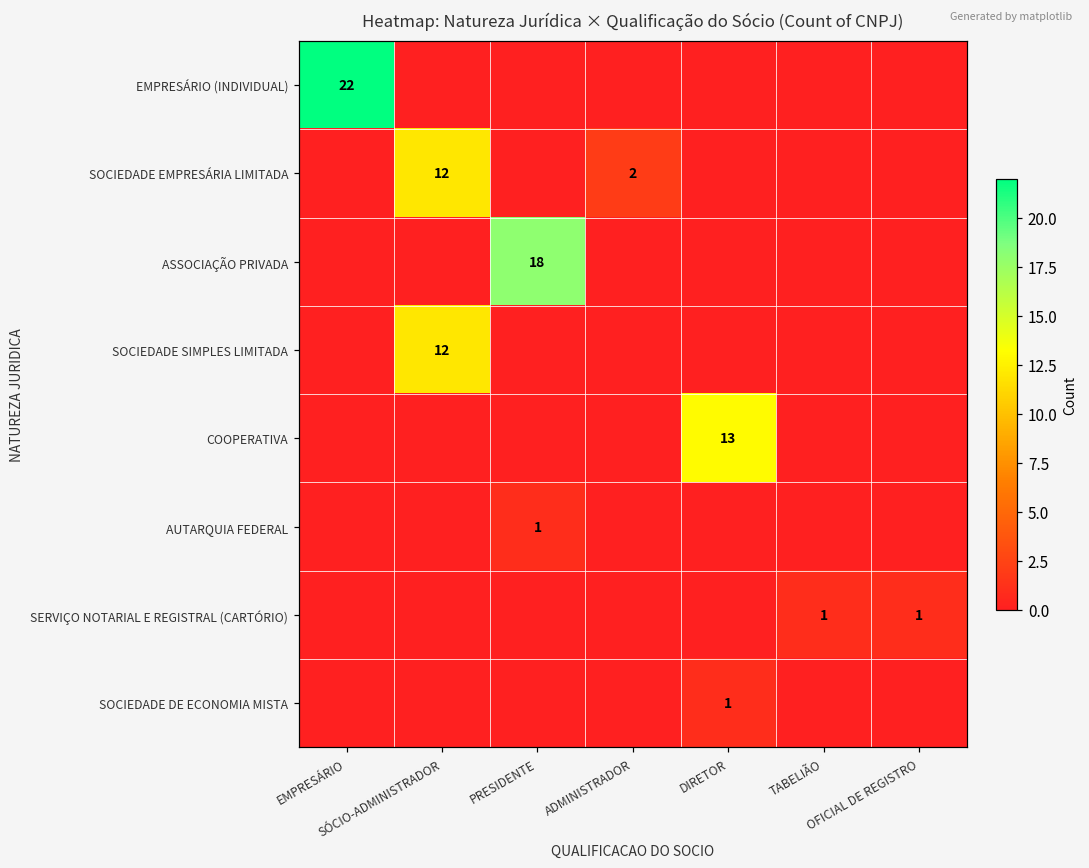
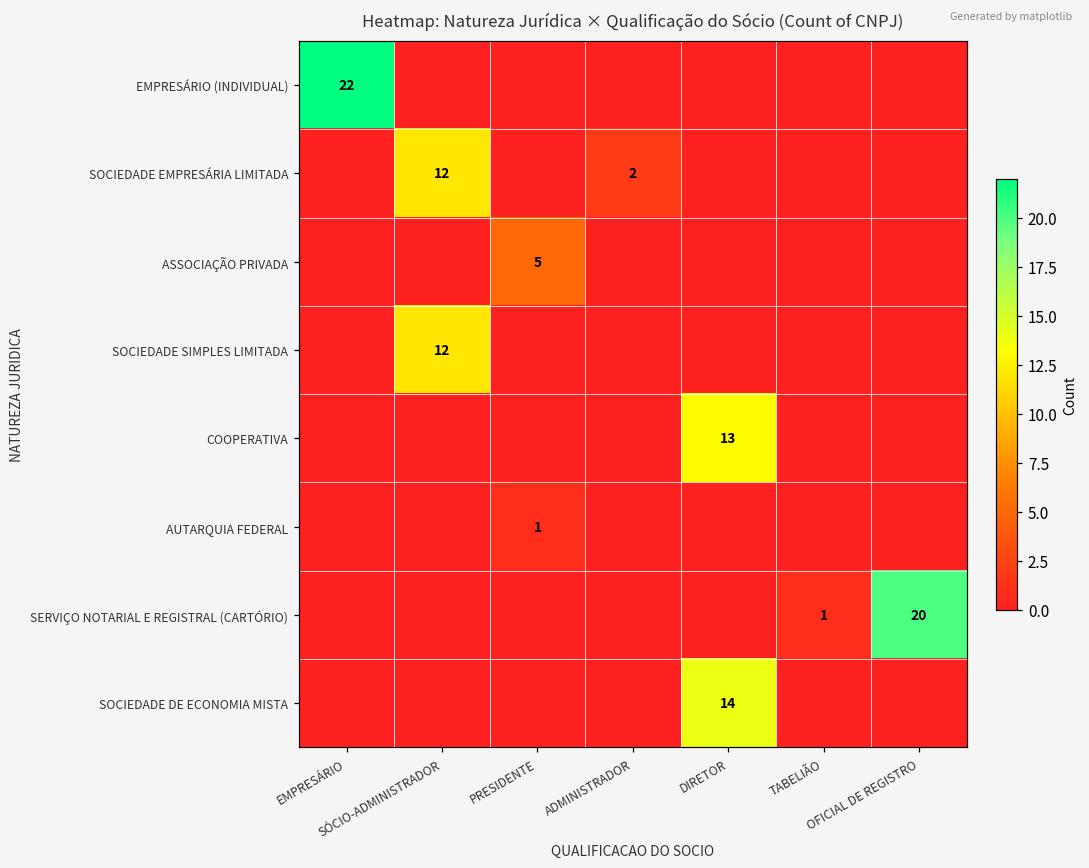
ASSOCIAÇÃO PRIVADA, PRESIDENTE: 18 -> 5
SERVIÇO NOTARIAL E REGISTRAL (CARTÓRIO), OFICIAL DE REGISTRO: 1 -> 20
SOCIEDADE DE ECONOMIA MISTA, DIRETOR: 1 -> 14
